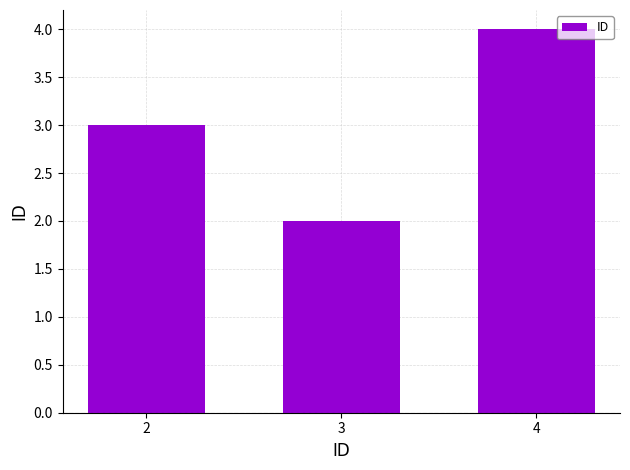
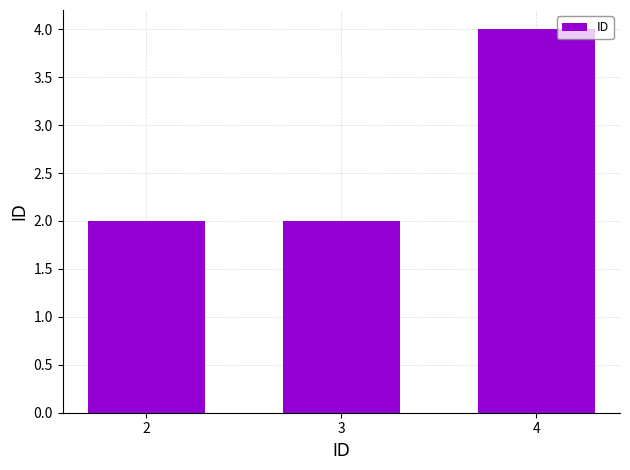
2: 3 -> 2
